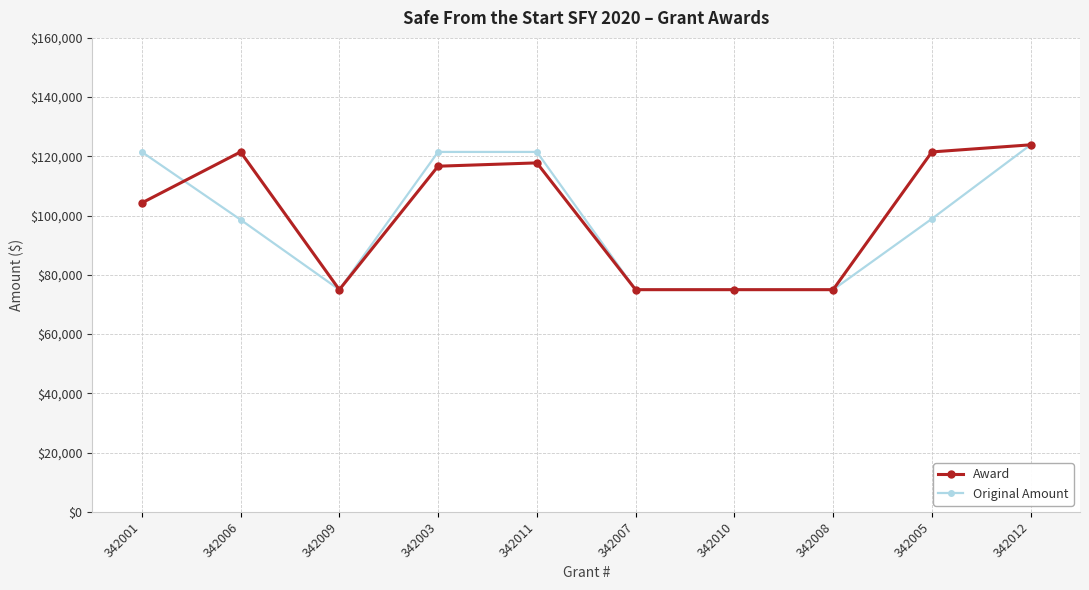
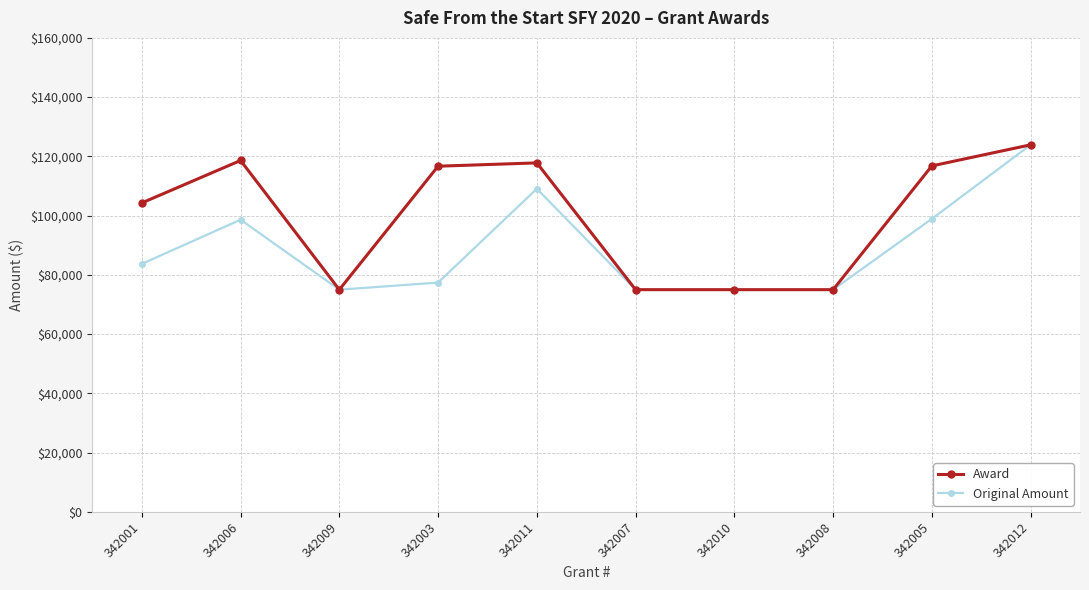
Original Amount, 342001: $122,000 -> $84,000
Award, 342006: $122,000 -> $119,000
Original Amount, 342003: $122,000 -> $77,000
Original Amount, 342011: $122,000 -> $109,000
Award, 342005: $122,000 -> $117,000
